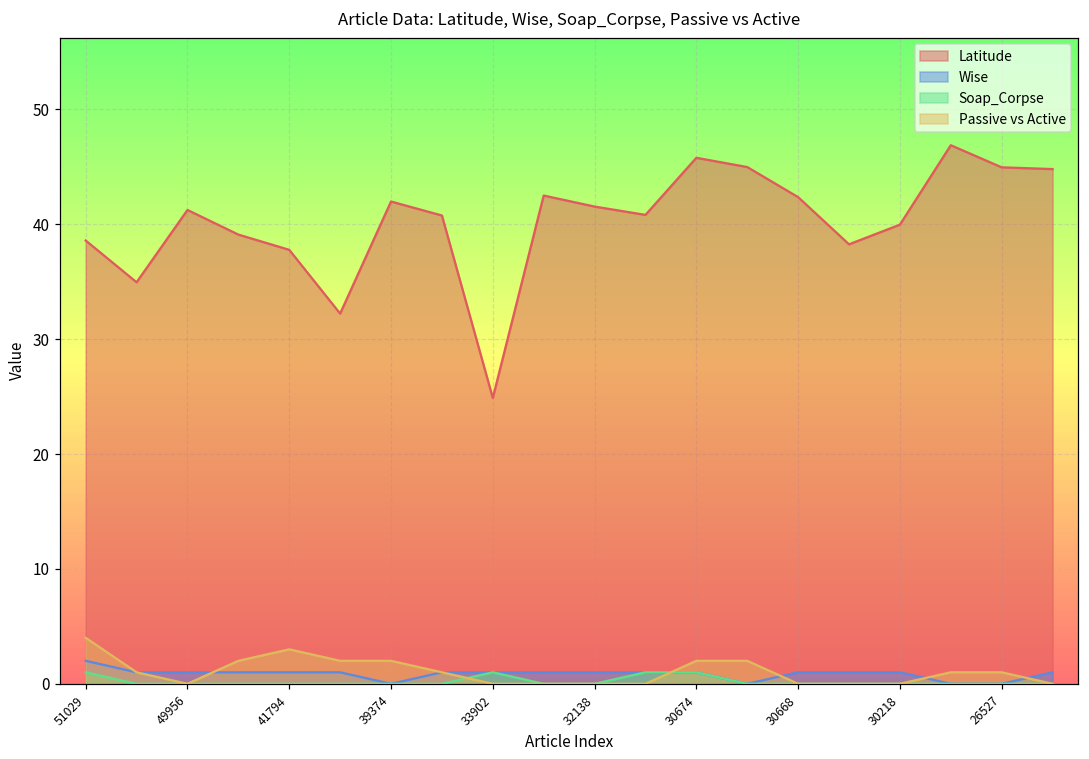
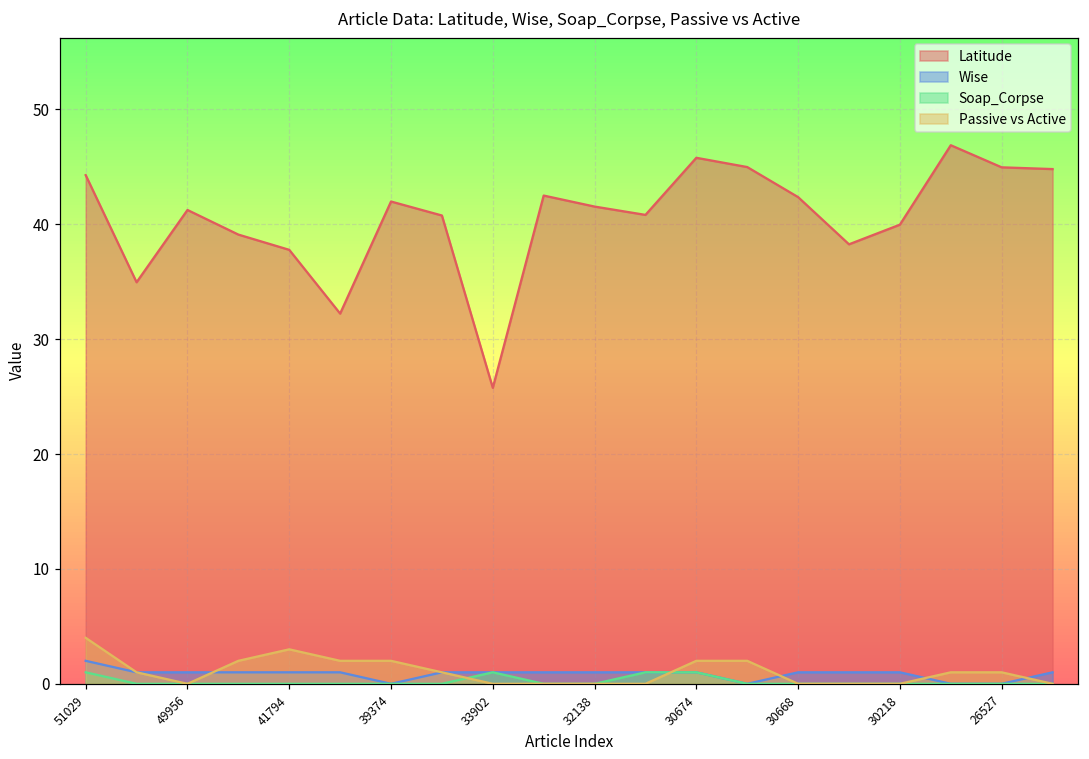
Latitude, 51029: 38.6 -> 44.3
Latitude, 33902: 24.9 -> 25.8
